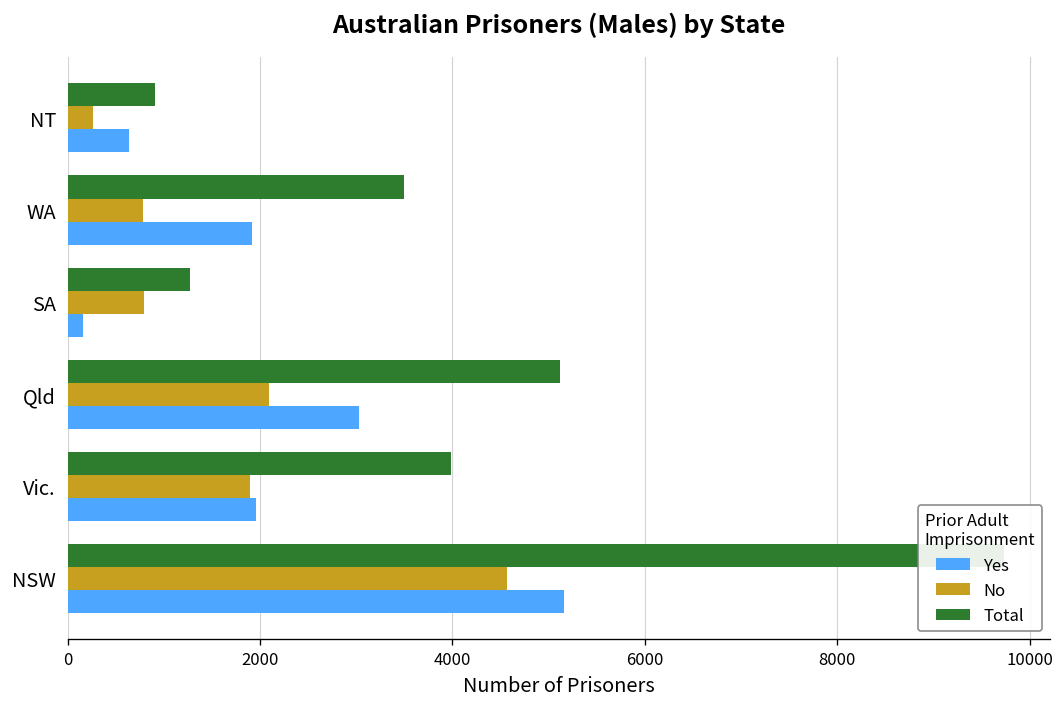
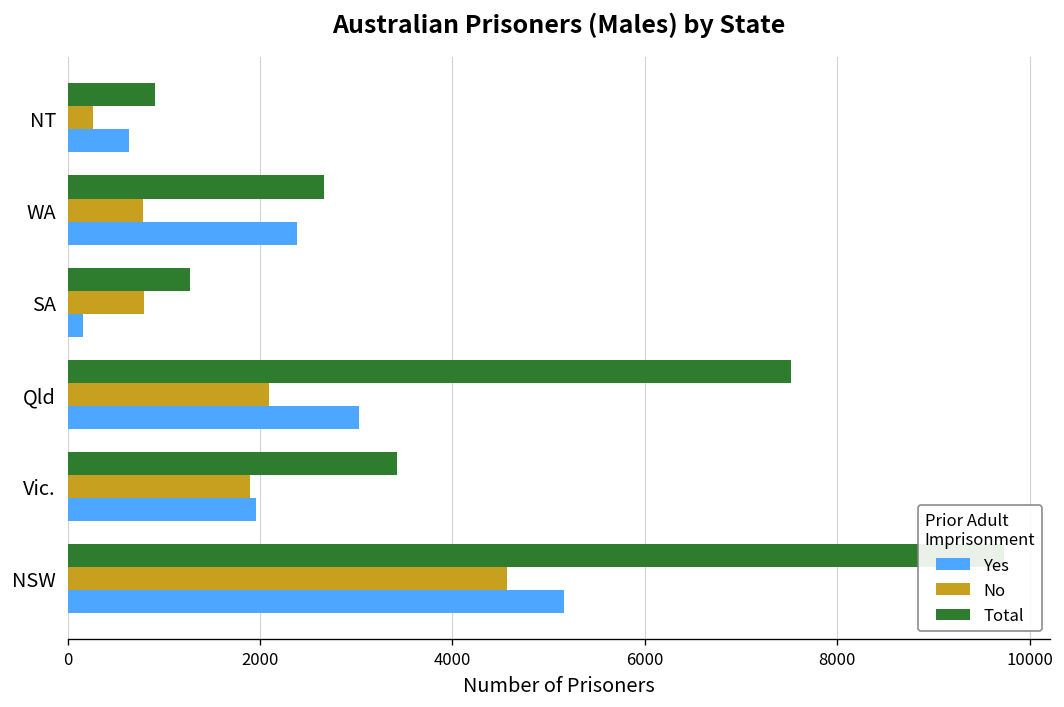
Total, WA: 3500 -> 2700
Yes, WA: 1900 -> 2400
Total, Qld: 5100 -> 7500
Total, Vic.: 4000 -> 3400
